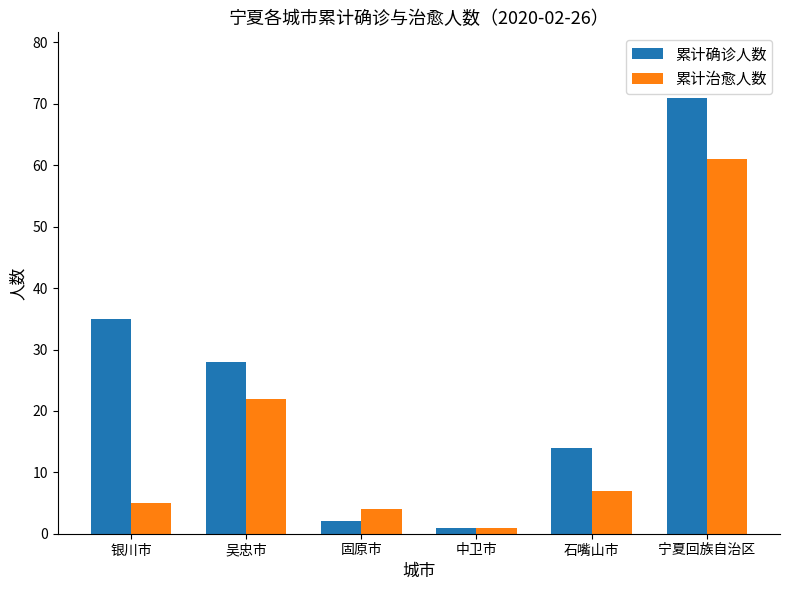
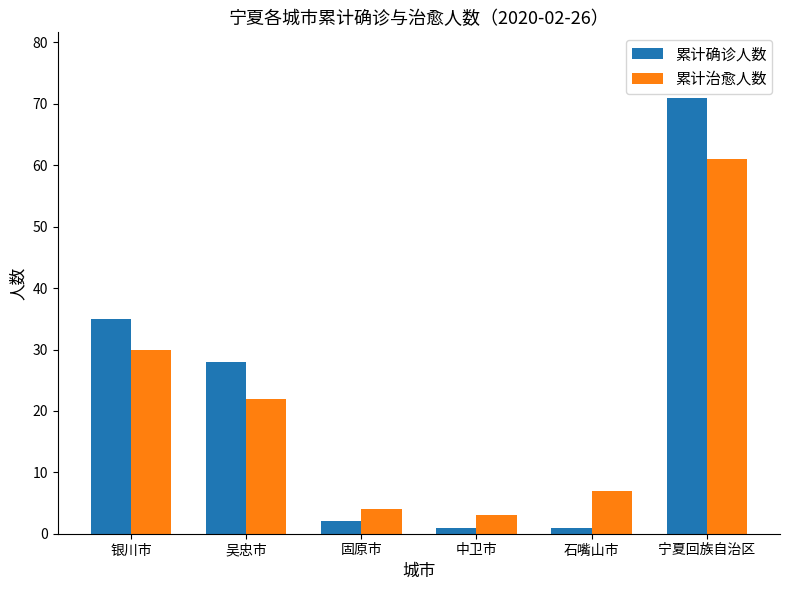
累计治愈人数, 银川市: 5 -> 30
累计治愈人数, 中卫市: 1 -> 3
累计确诊人数, 石嘴山市: 14 -> 1
